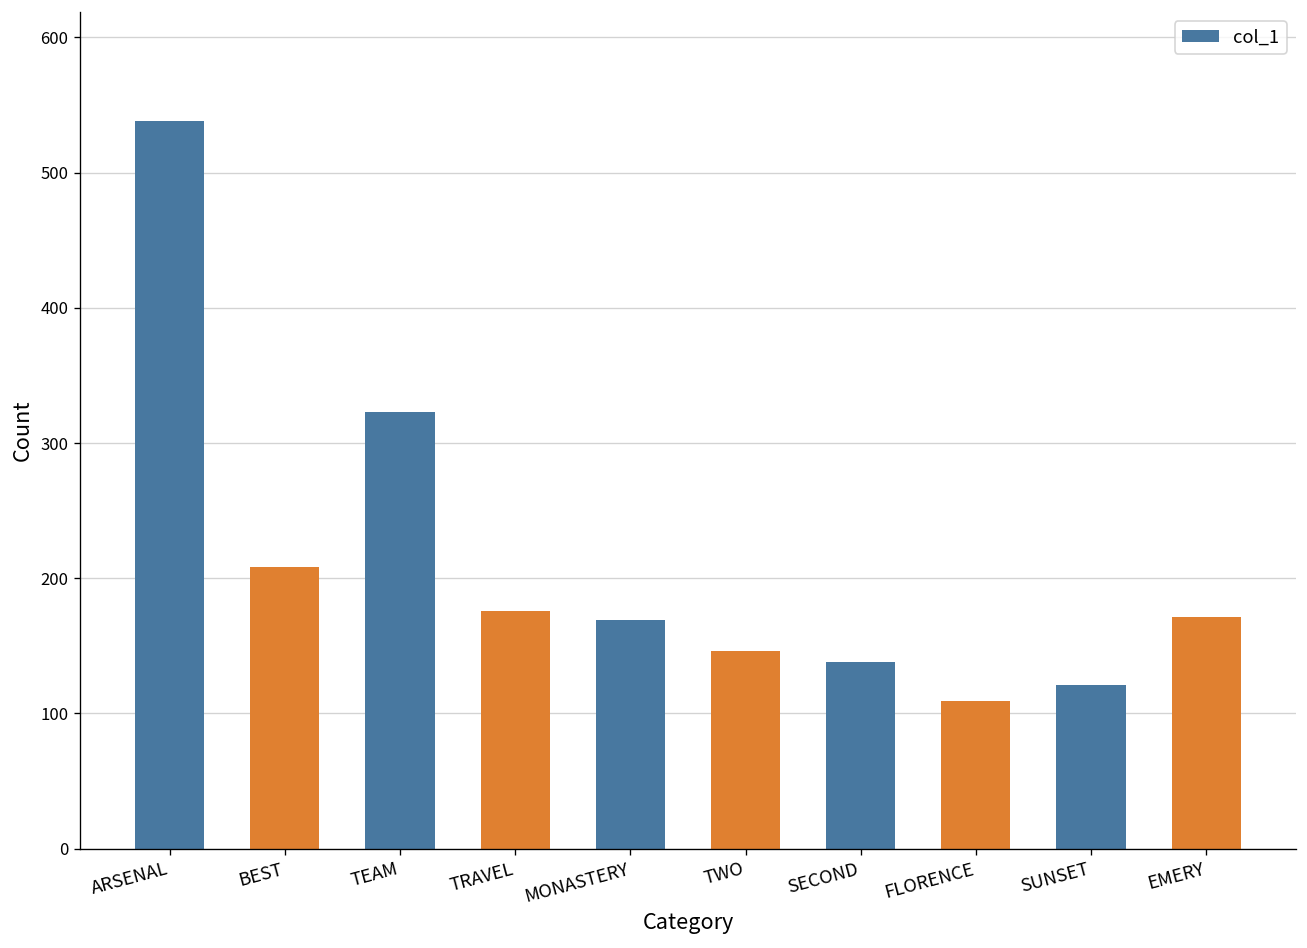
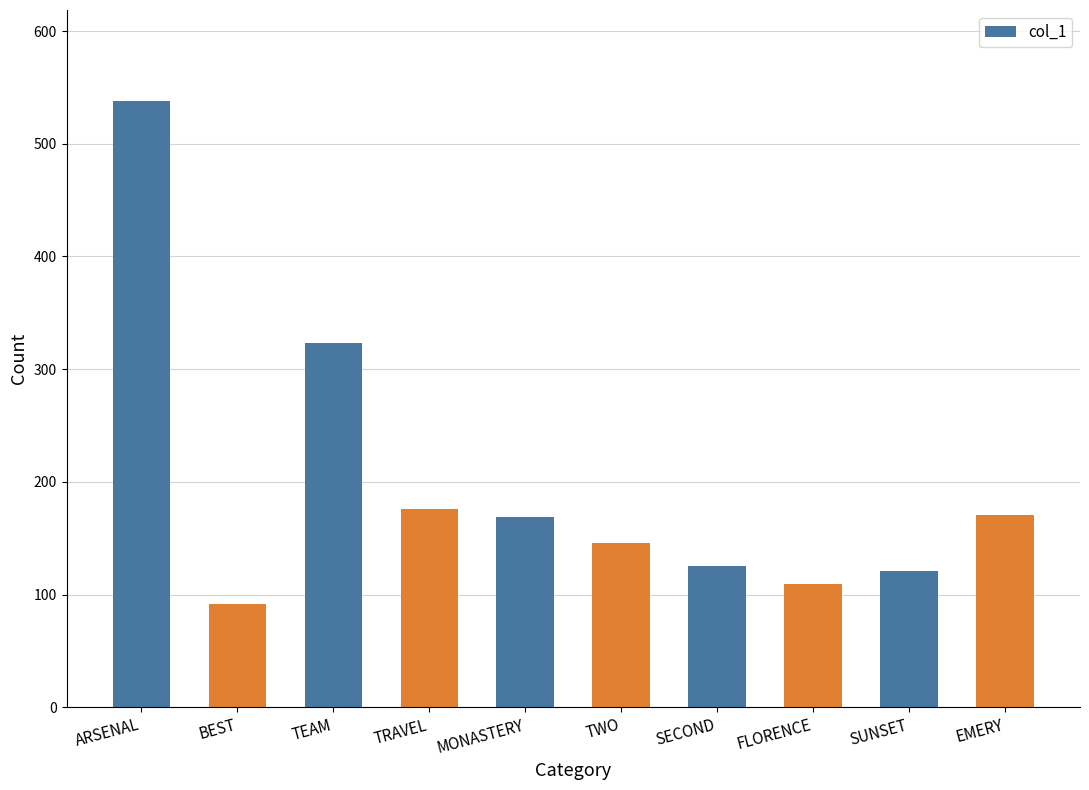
BEST: 208 -> 92
SECOND: 138 -> 125
